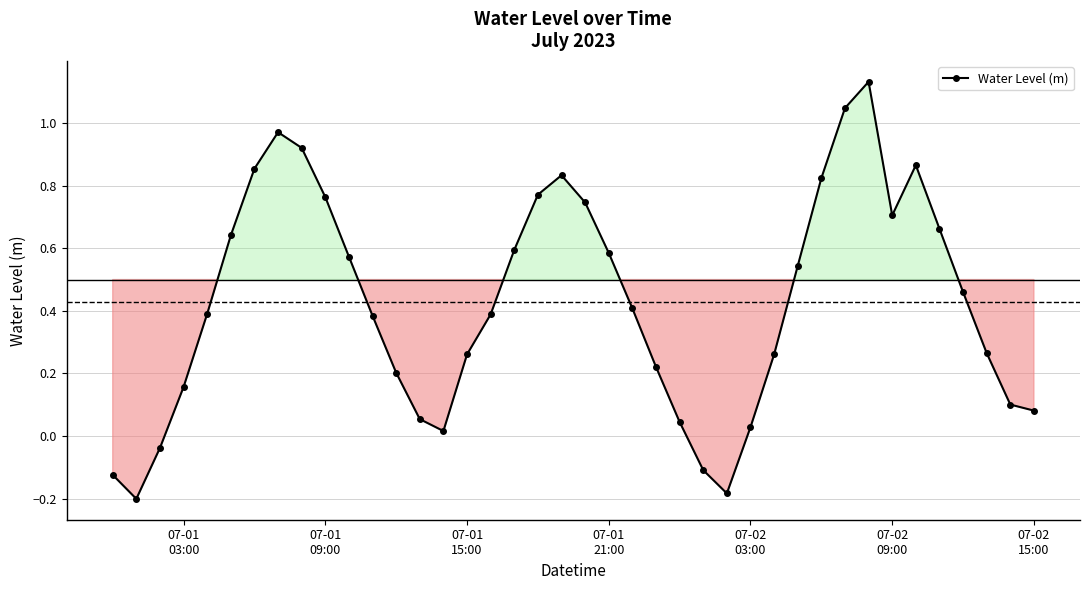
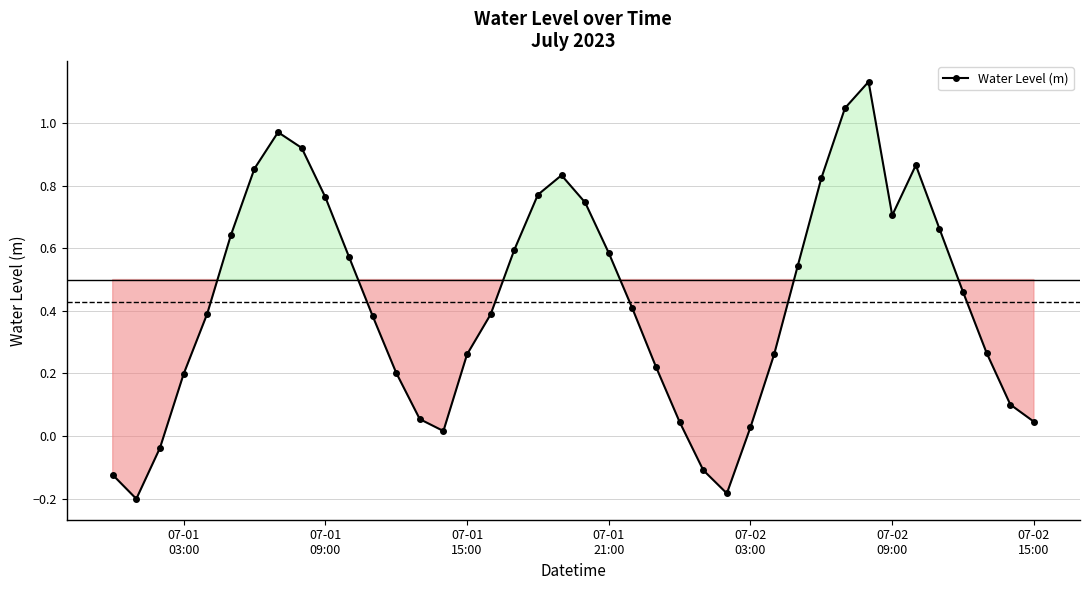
07-01 03:00: 0.16 -> 0.20
07-02 15:00: 0.08 -> 0.05
